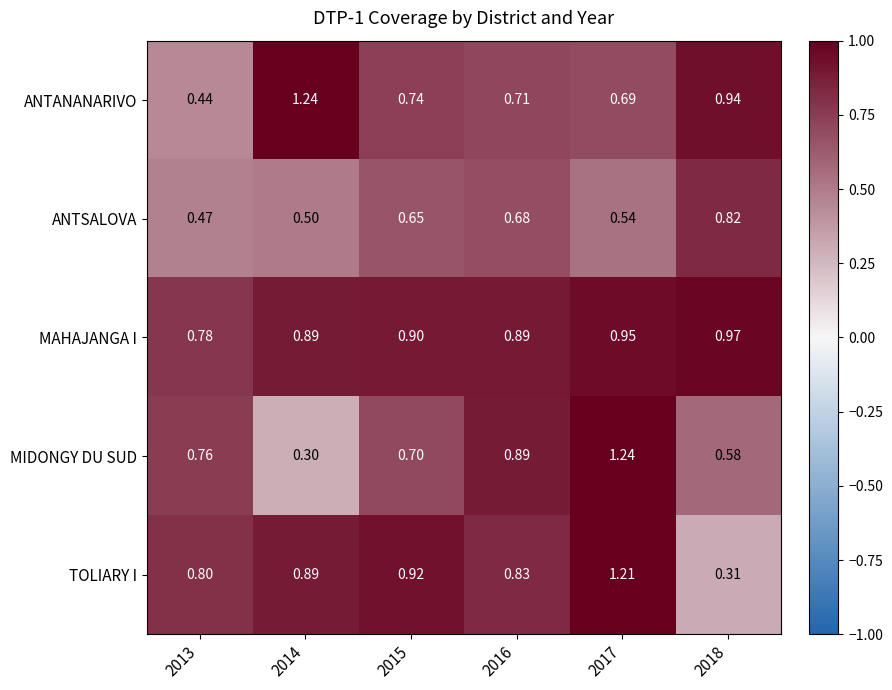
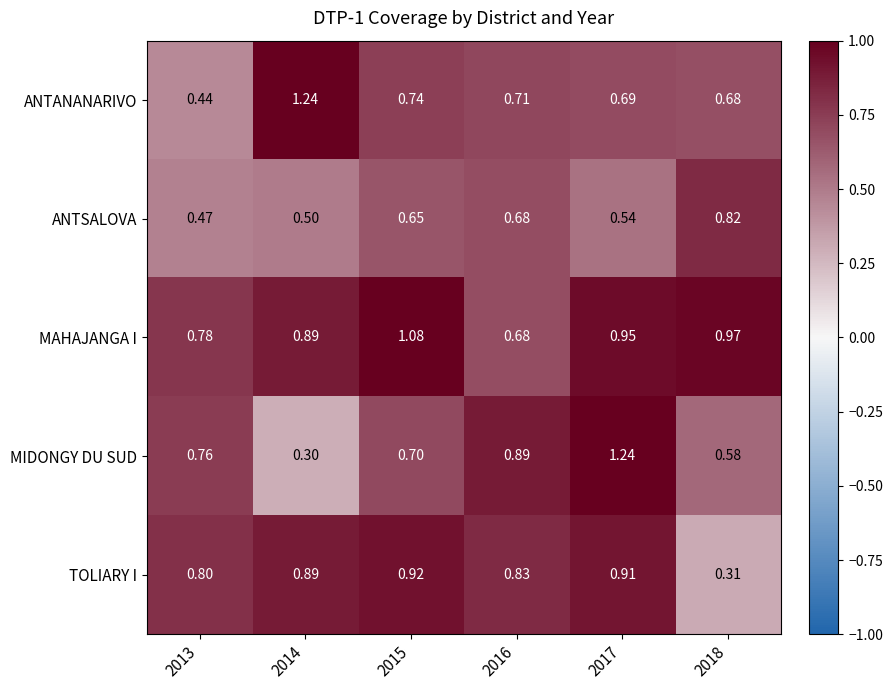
ANTANANARIVO, 2018: 0.94 -> 0.68
MAHAJANGA I, 2015: 0.90 -> 1.08
MAHAJANGA I, 2016: 0.89 -> 0.68
TOLIARY I, 2017: 1.21 -> 0.91
